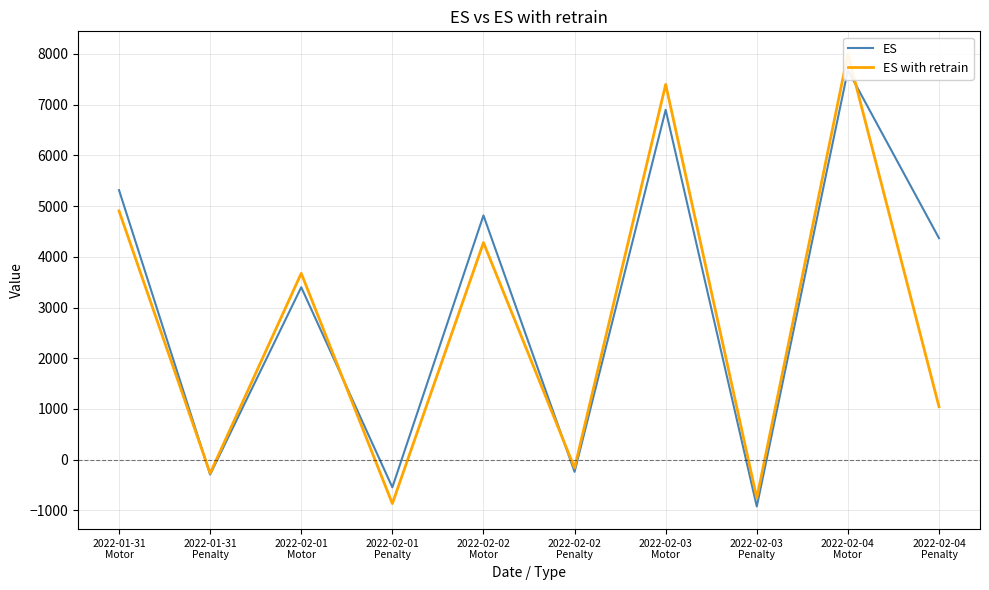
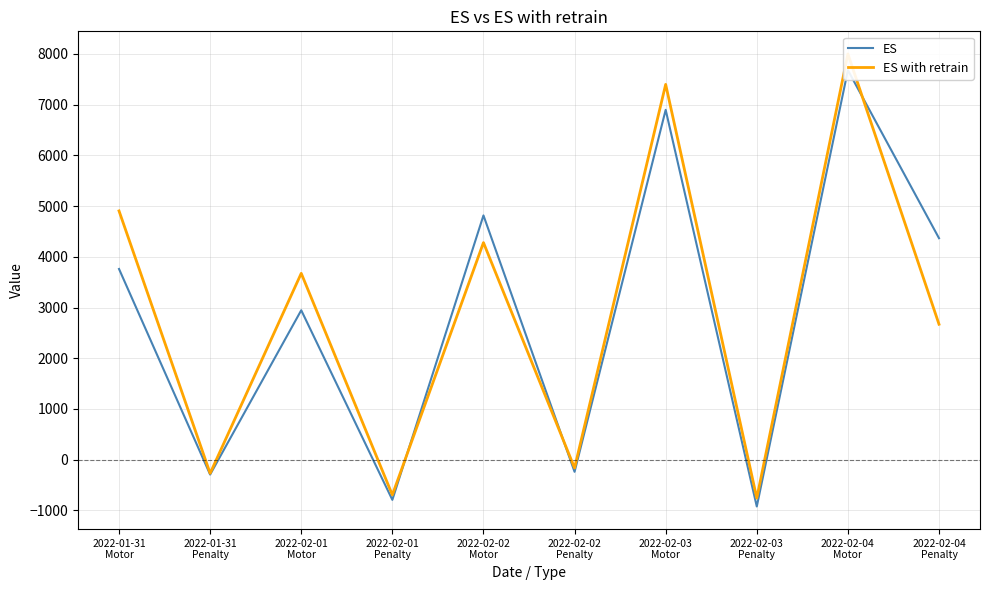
ES, 2022-01-31 Motor: 5300 -> 3800
ES, 2022-02-01 Motor: 3400 -> 2900
ES, 2022-02-01 Penalty: -500 -> -800
ES with retrain, 2022-02-01 Penalty: -900 -> -700
ES with retrain, 2022-02-04 Penalty: 1000 -> 2700
